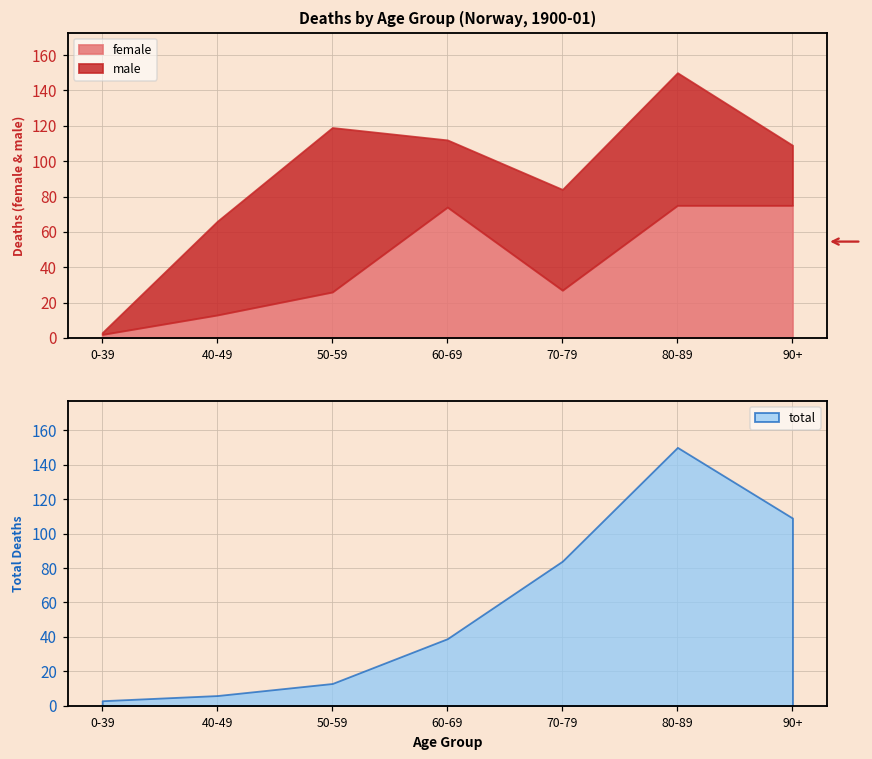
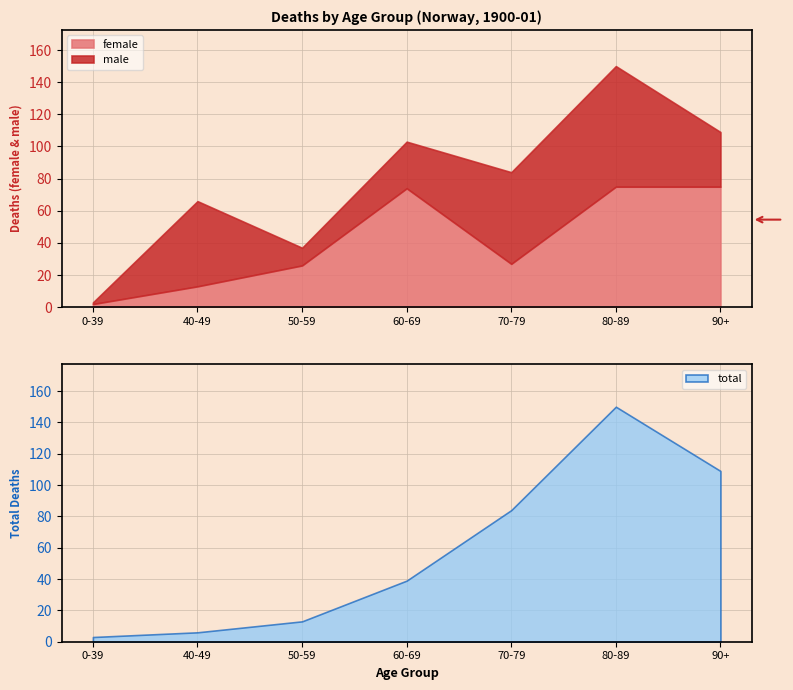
Deaths by Age Group (Norway, 1900-01), male, 50-59: 93 -> 11
Deaths by Age Group (Norway, 1900-01), male, 60-69: 38 -> 29
